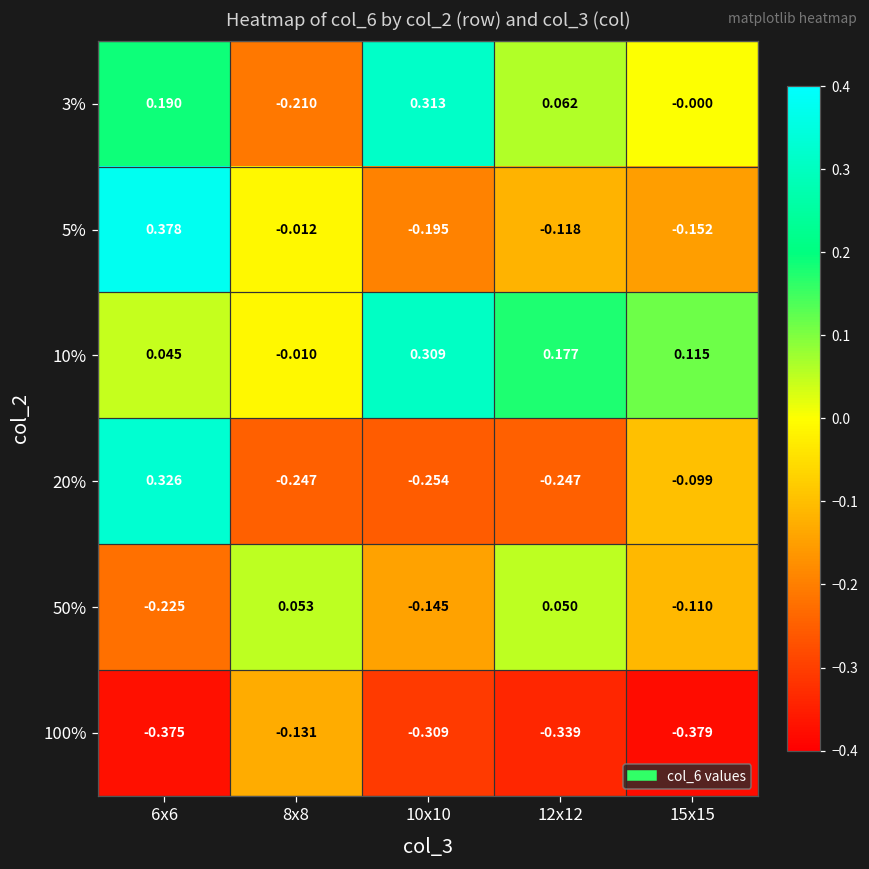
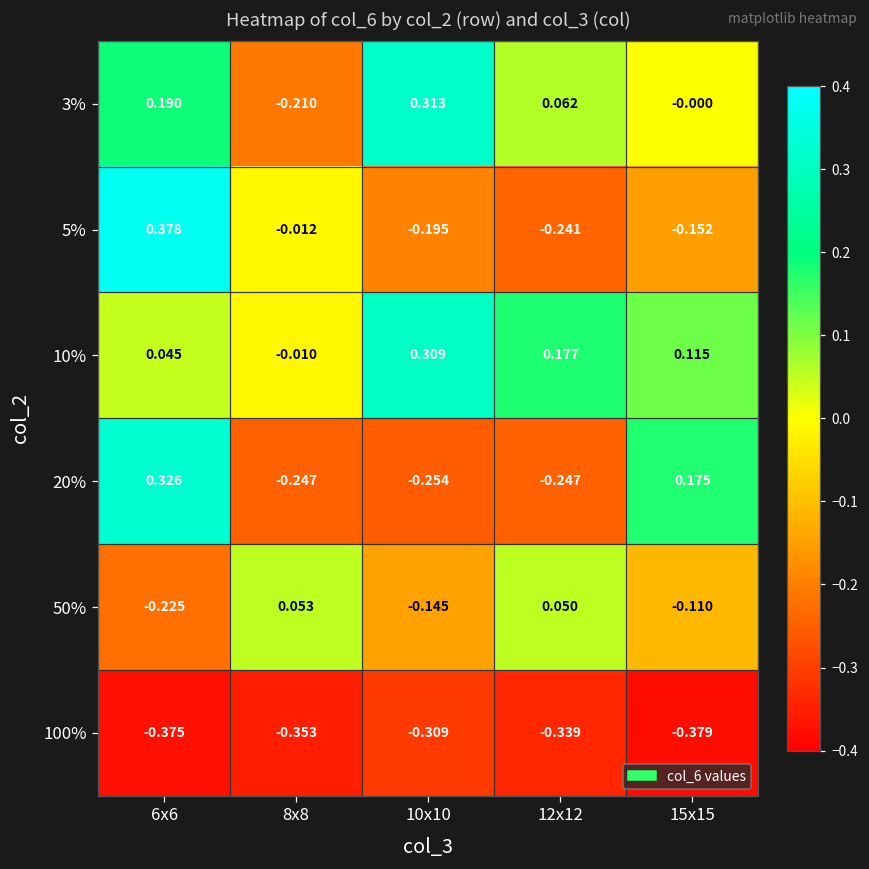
5%, 12x12: -0.118 -> -0.241
20%, 15x15: -0.099 -> 0.175
100%, 8x8: -0.131 -> -0.353
